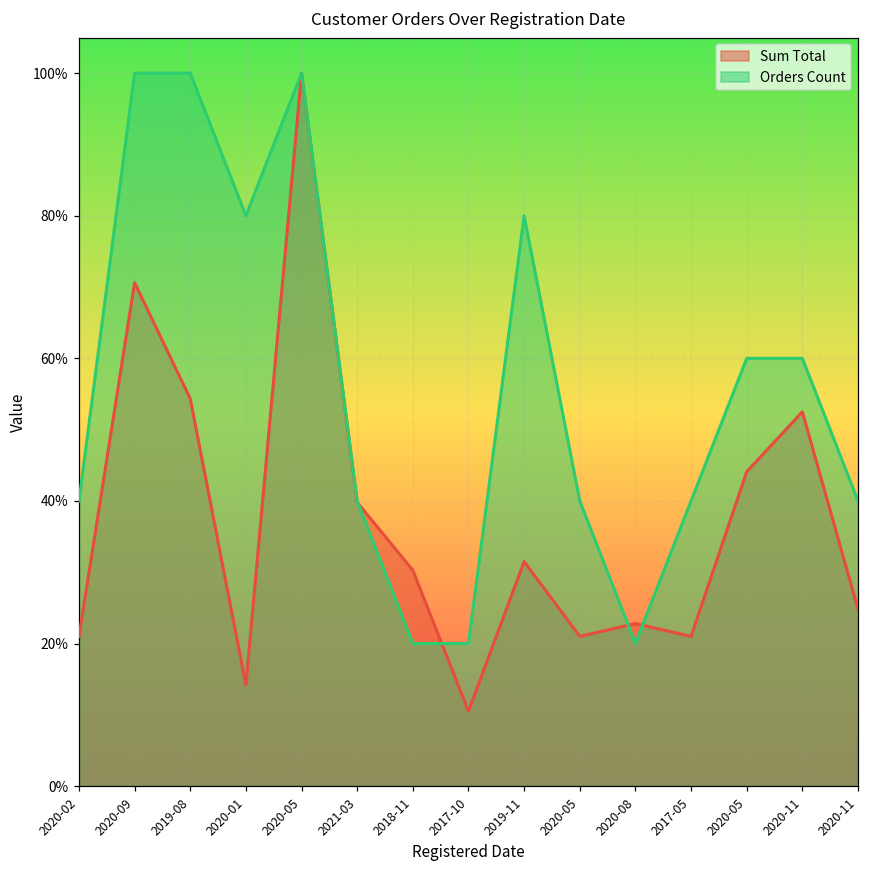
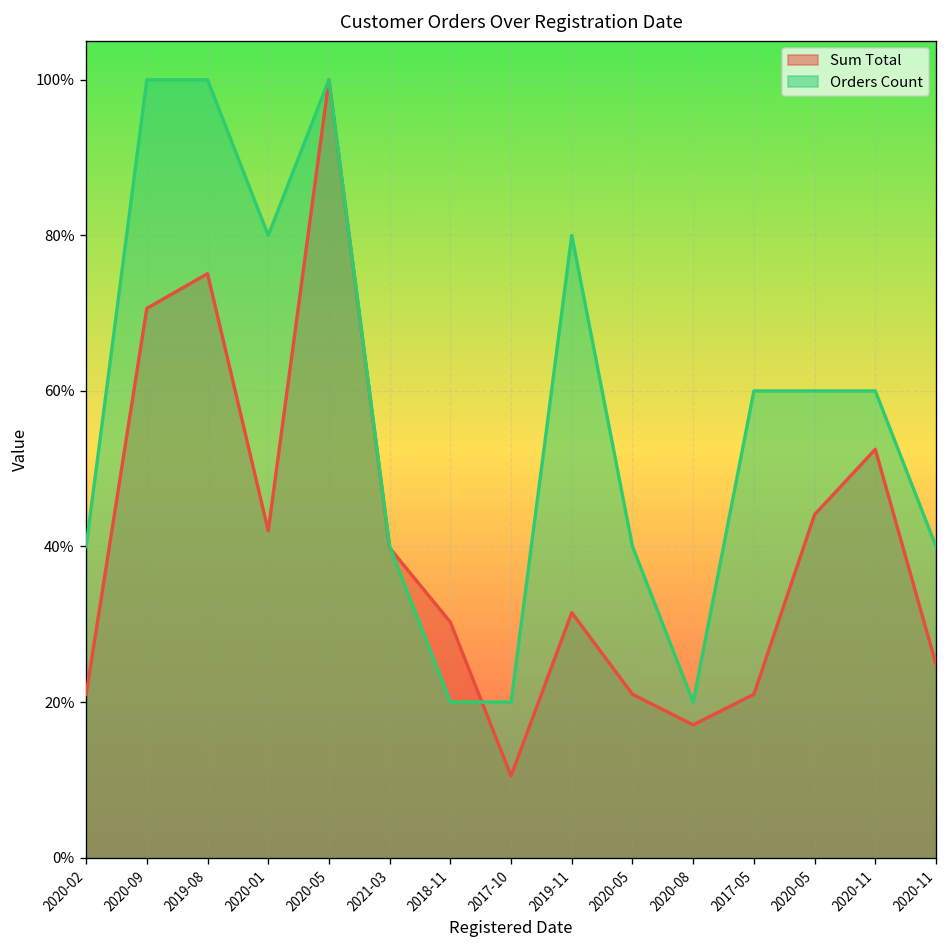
Sum Total, 2019-08: 54% -> 75%
Sum Total, 2020-01: 14% -> 42%
Sum Total, 2020-08: 23% -> 17%
Orders Count, 2017-05: 40% -> 60%
